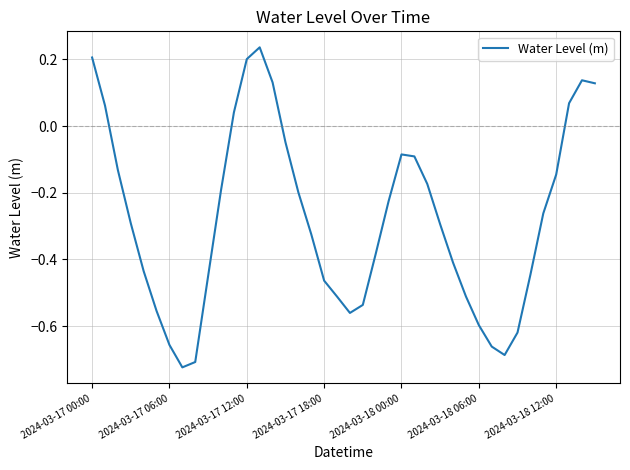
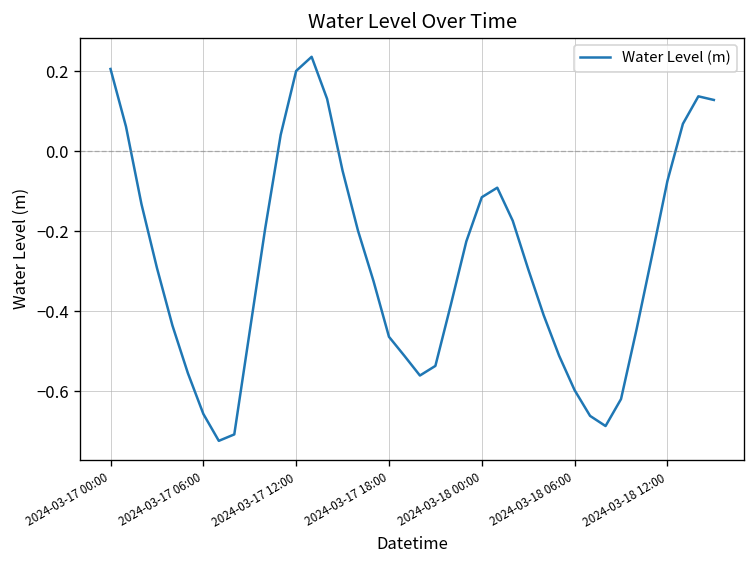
2024-03-18 00:00: -0.09 -> -0.11
2024-03-18 12:00: -0.15 -> -0.07
